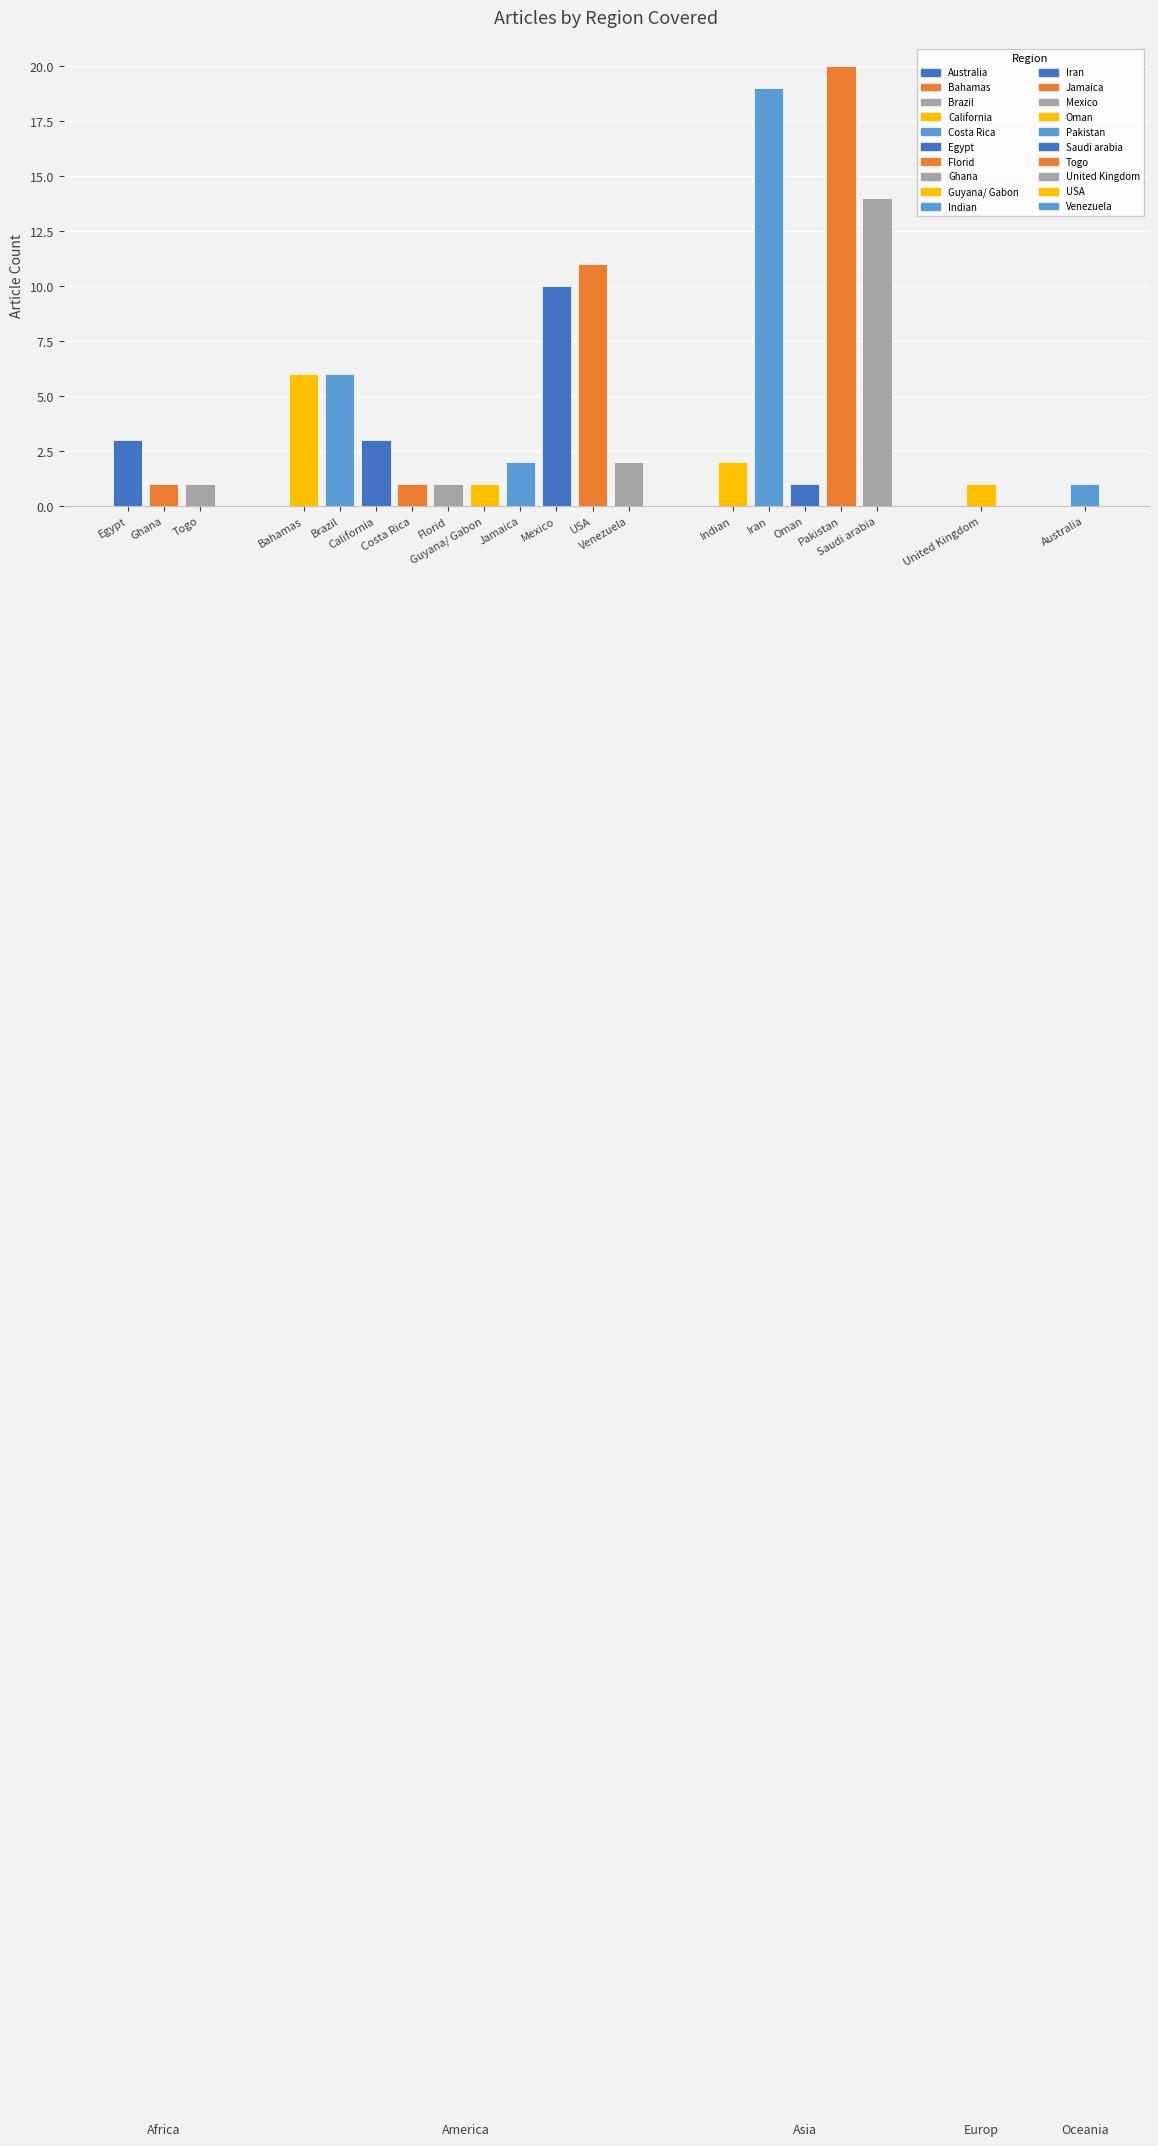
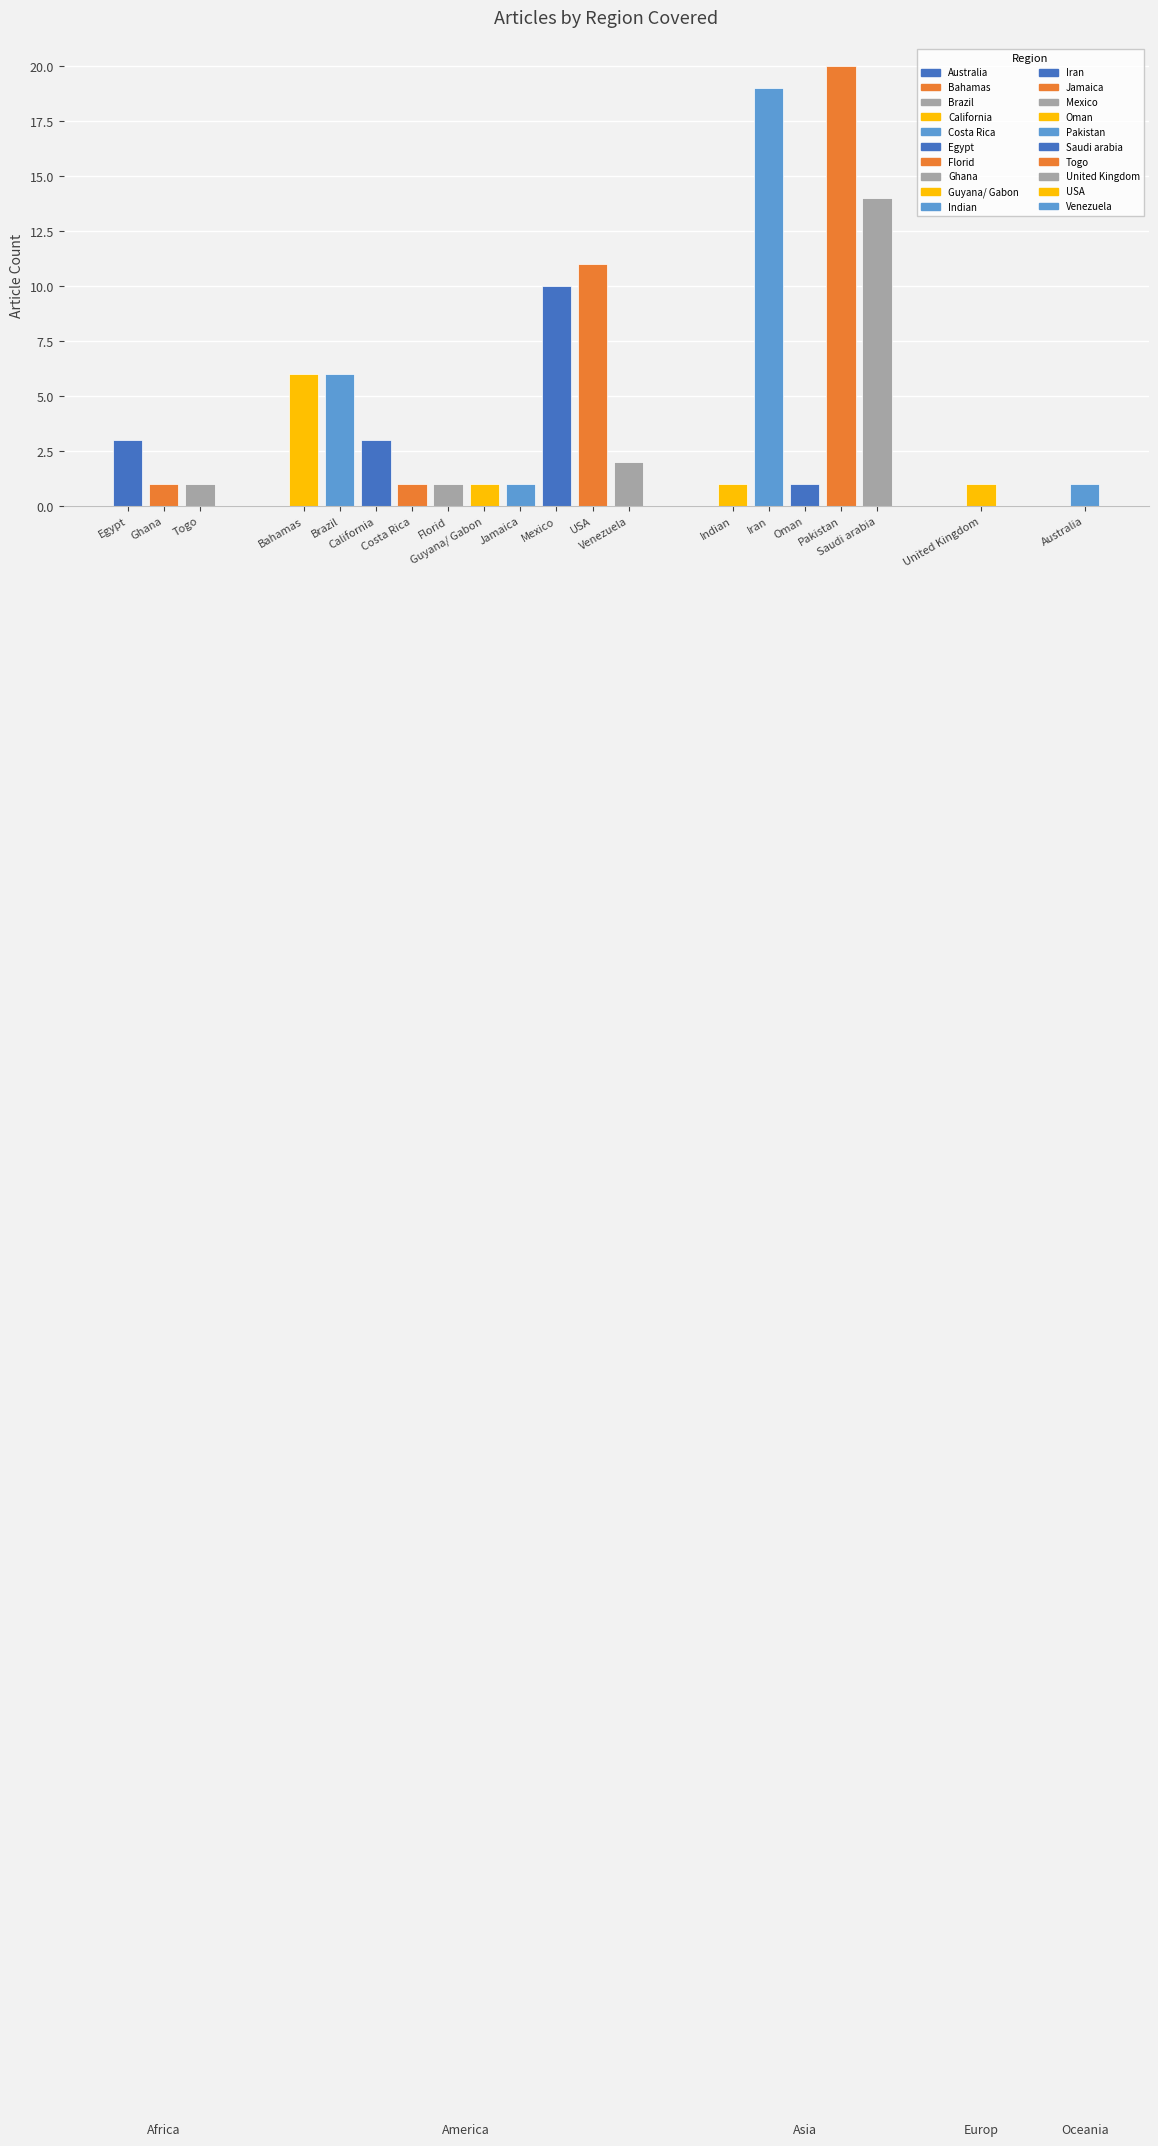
Jamaica: 2 -> 1
Indian: 2 -> 1
